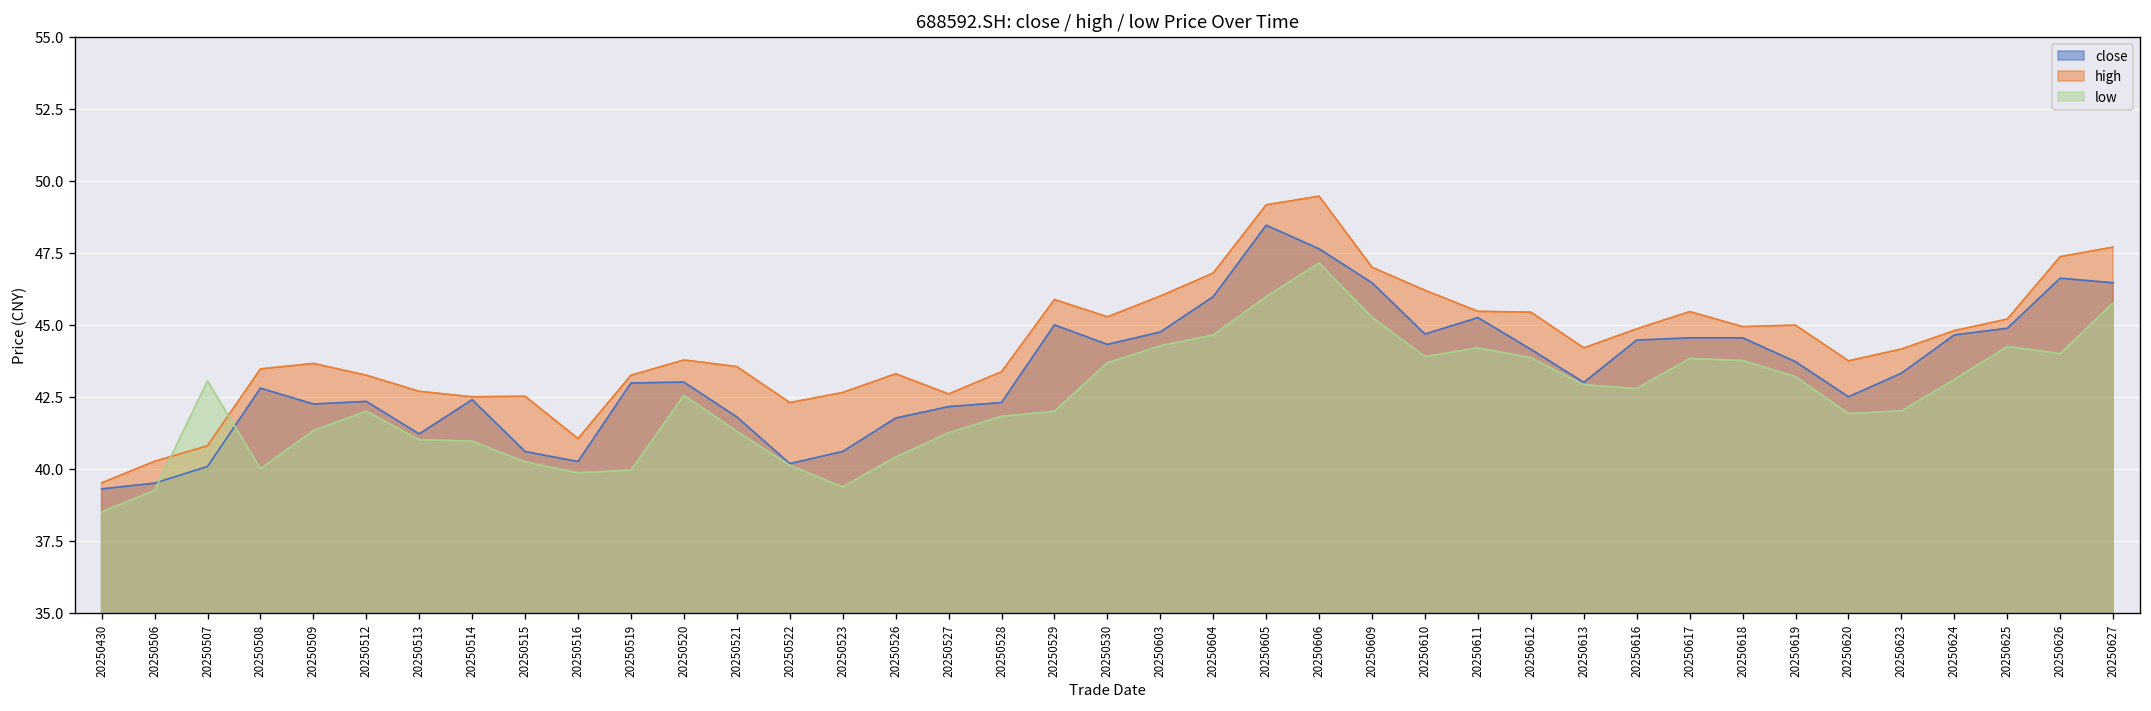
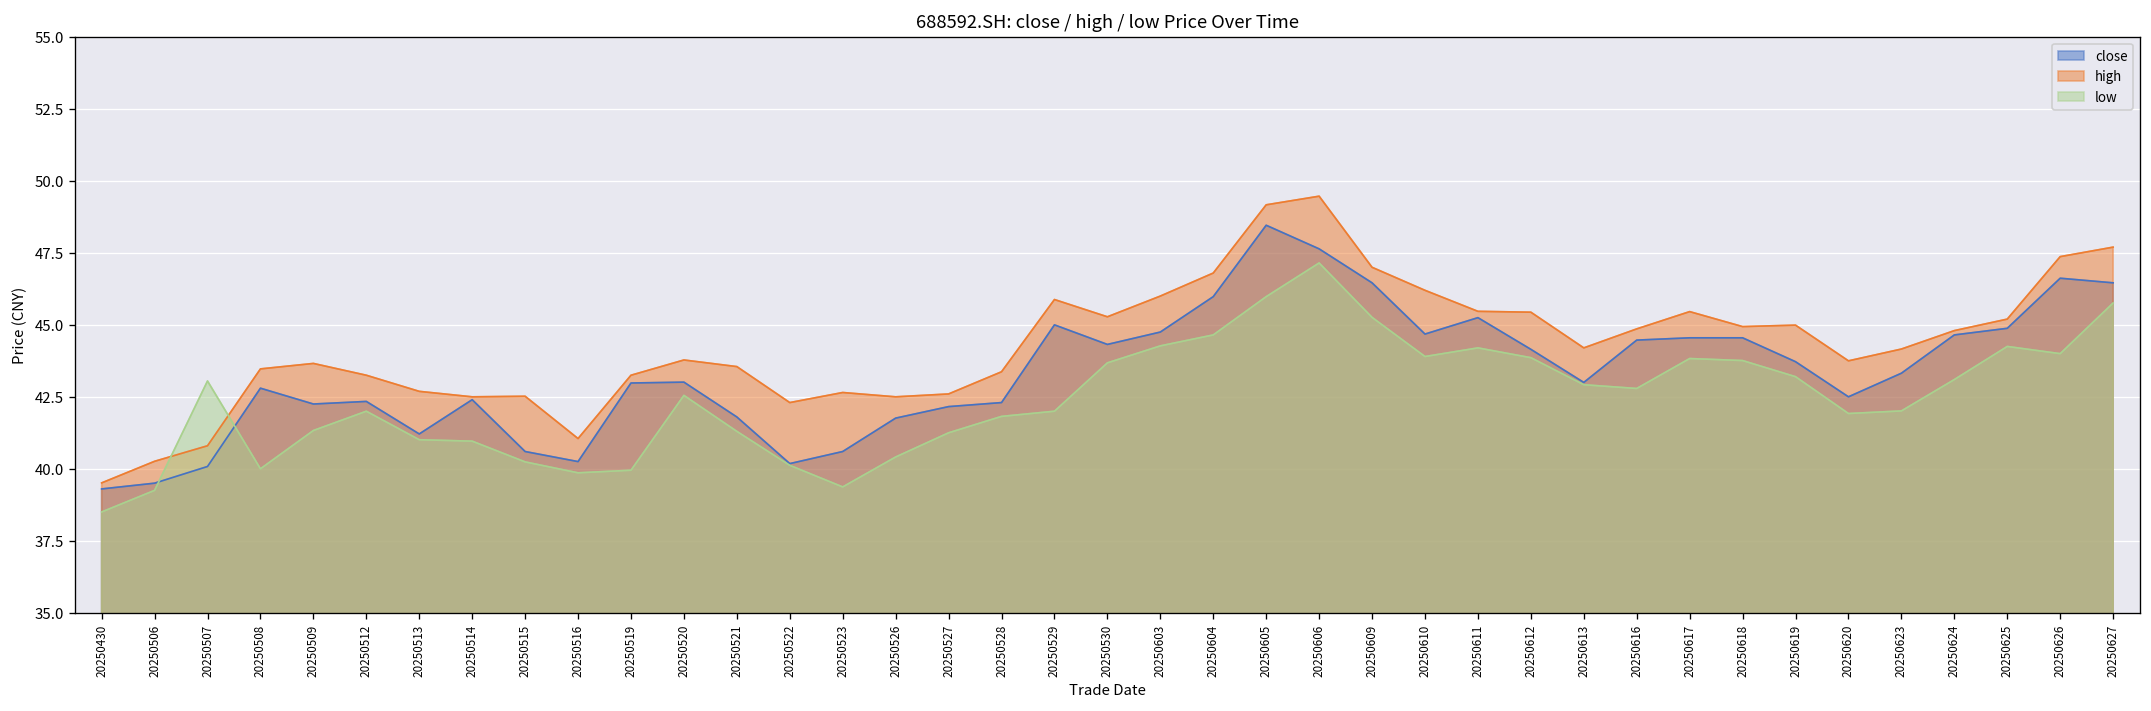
high, 20250526: 43.3 -> 42.5
